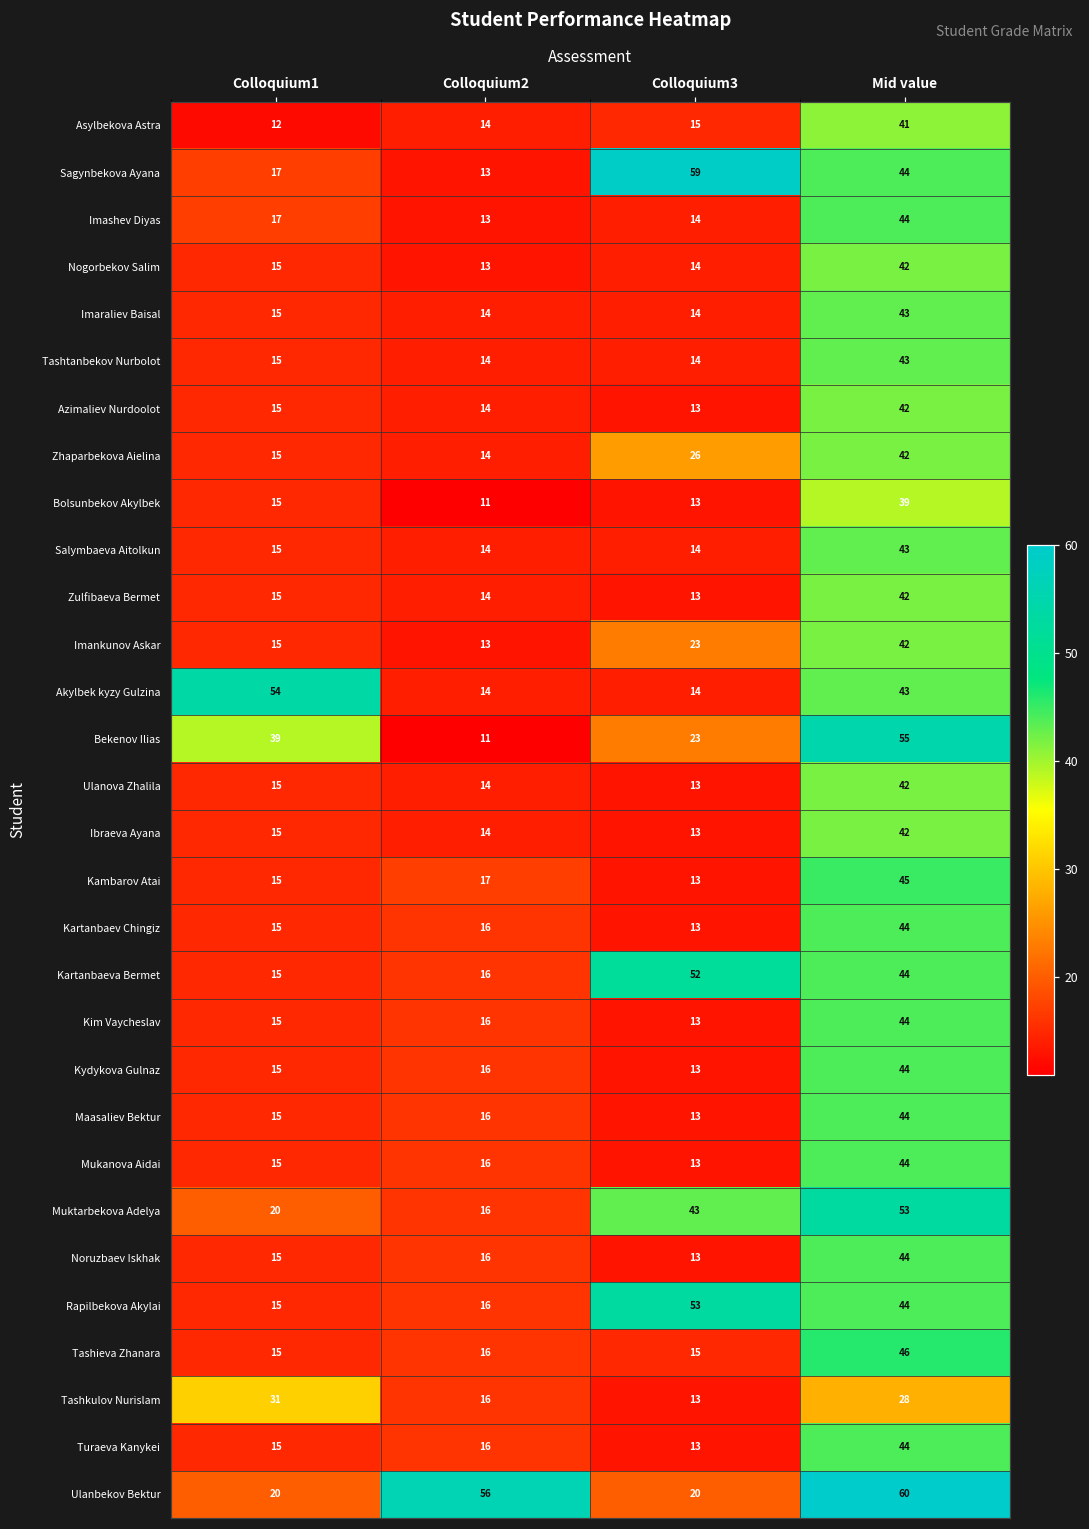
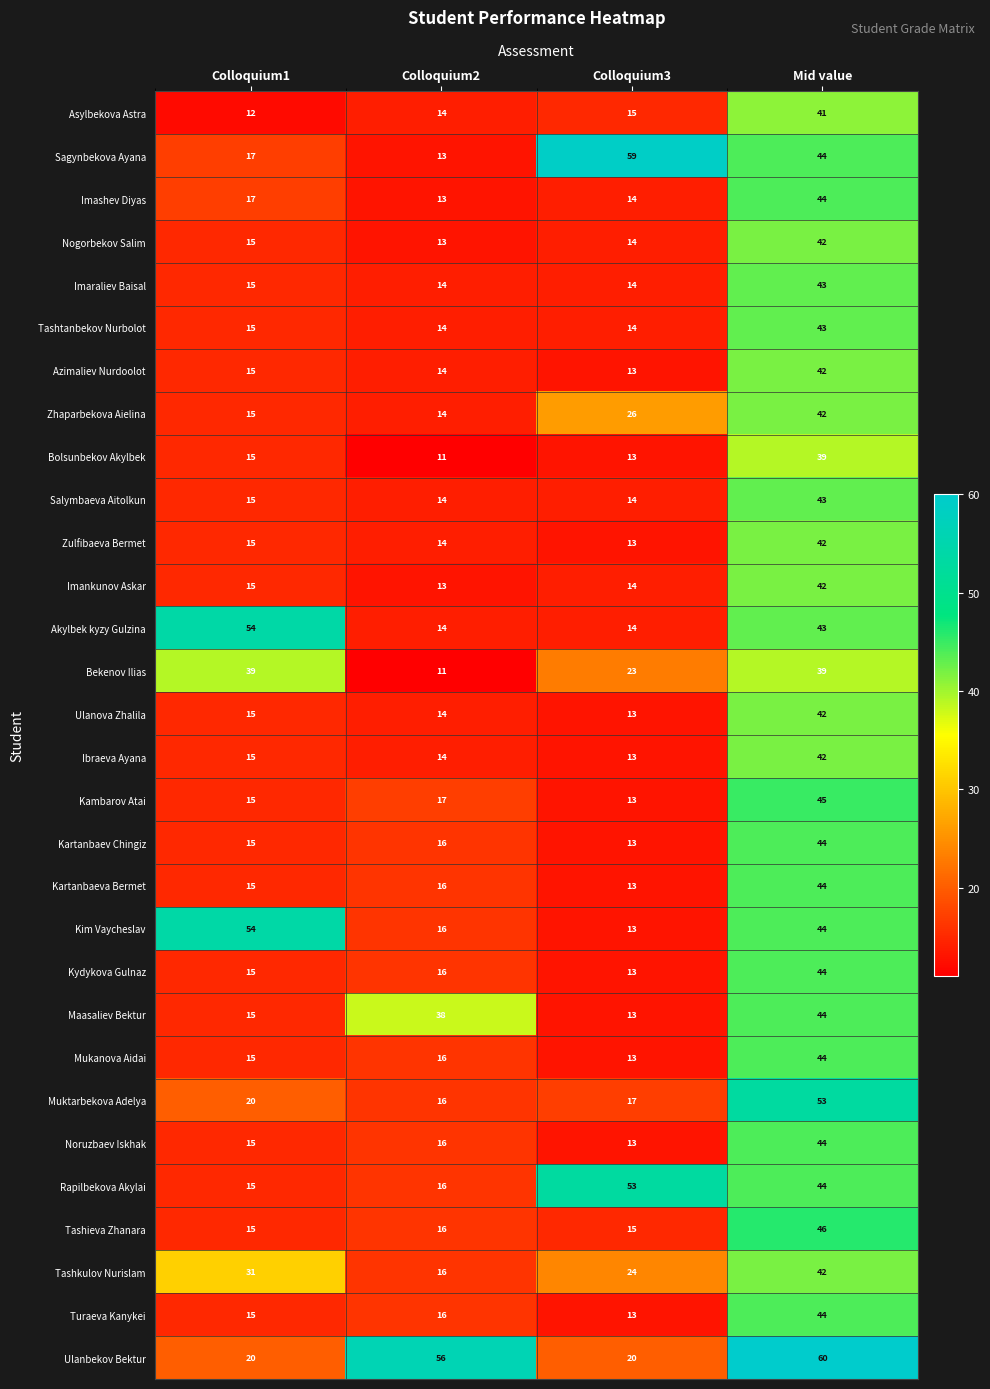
Imankunov Askar, Colloquium3: 23 -> 14
Bekenov Ilias, Mid value: 55 -> 39
Kartanbaeva Bermet, Colloquium3: 52 -> 13
Kim Vaycheslav, Colloquium1: 15 -> 54
Maasaliev Bektur, Colloquium2: 16 -> 38
Muktarbekova Adelya, Colloquium3: 43 -> 17
Tashkulov Nurislam, Colloquium3: 13 -> 24
Tashkulov Nurislam, Mid value: 28 -> 42
